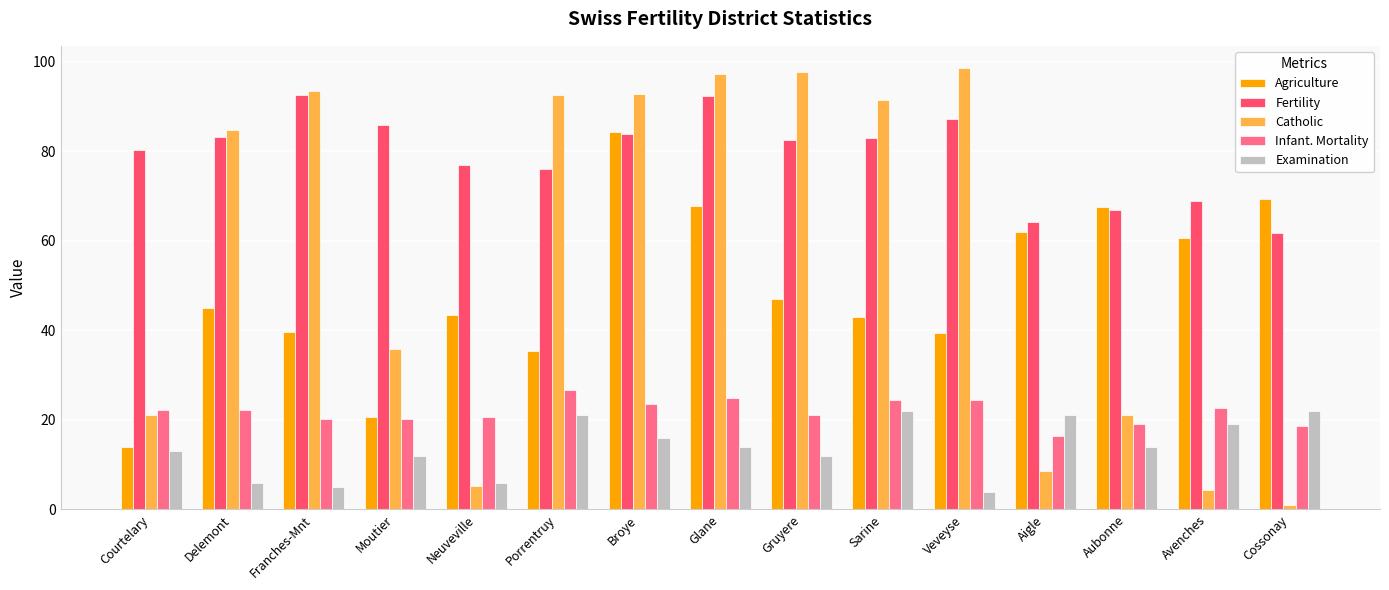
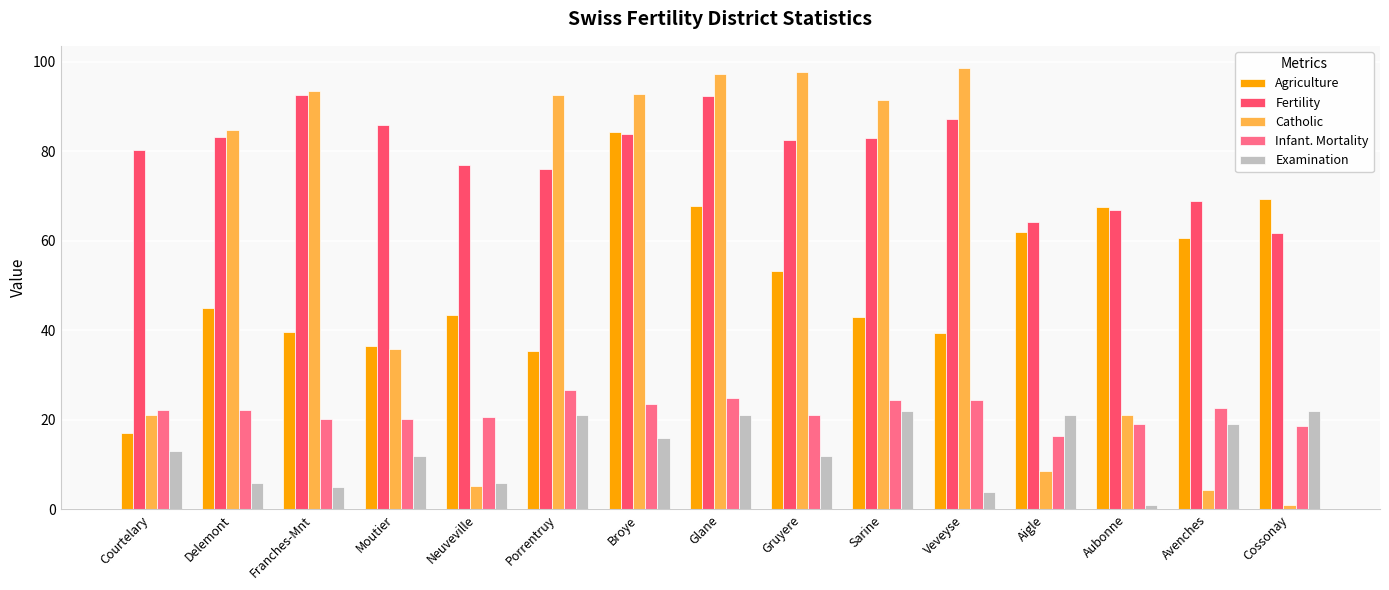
Agriculture, Courtelary: 14 -> 17
Agriculture, Moutier: 21 -> 37
Examination, Glane: 14 -> 21
Agriculture, Gruyere: 47 -> 53
Examination, Aubonne: 14 -> 1
